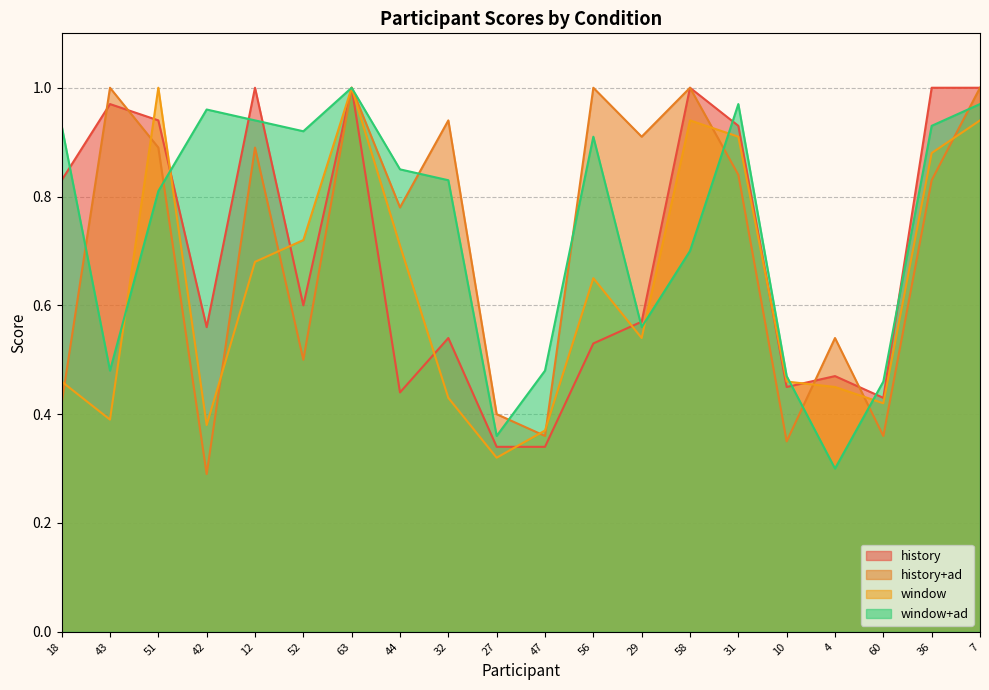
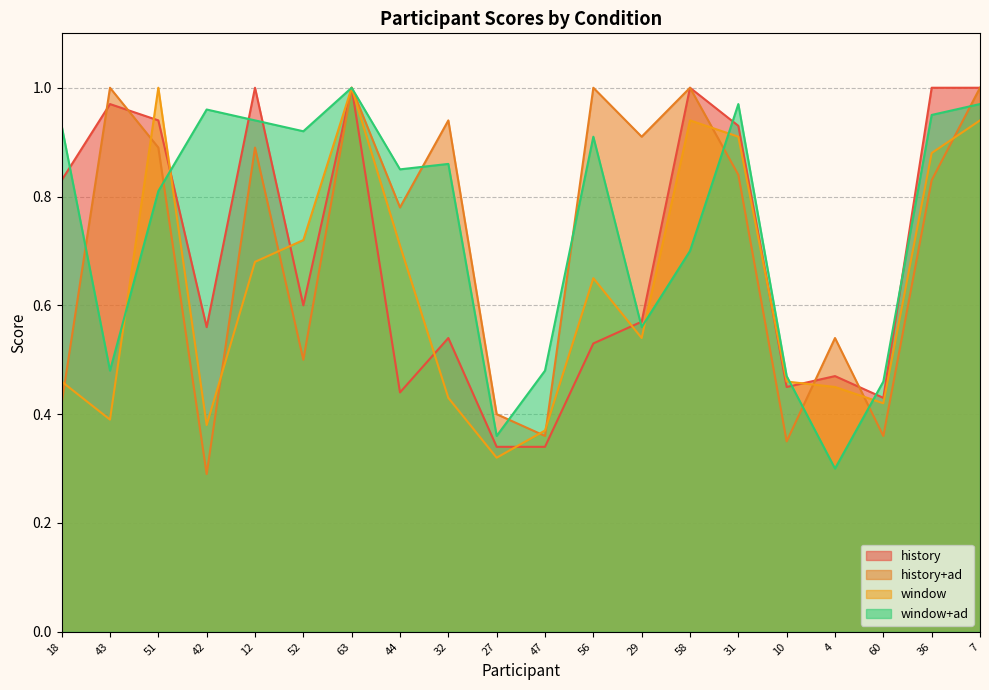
window+ad, 32: 0.83 -> 0.86
window+ad, 36: 0.93 -> 0.95
